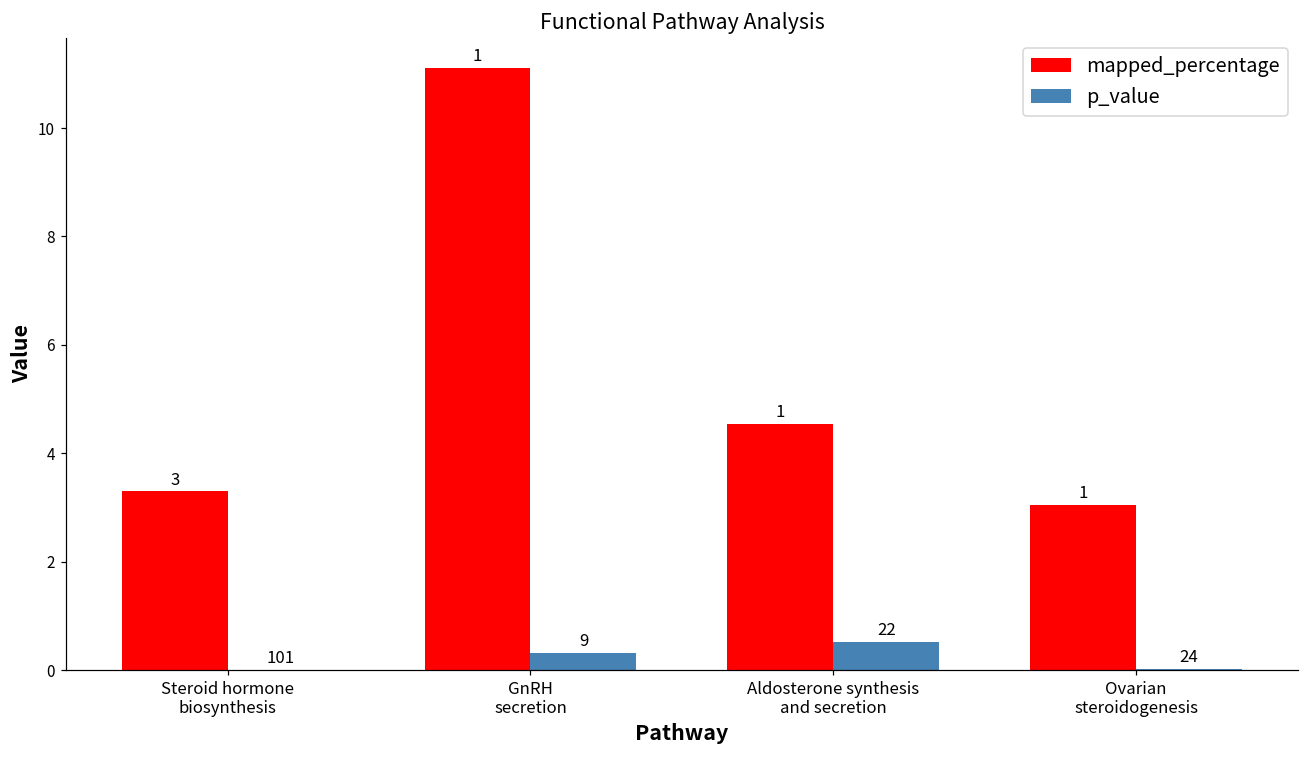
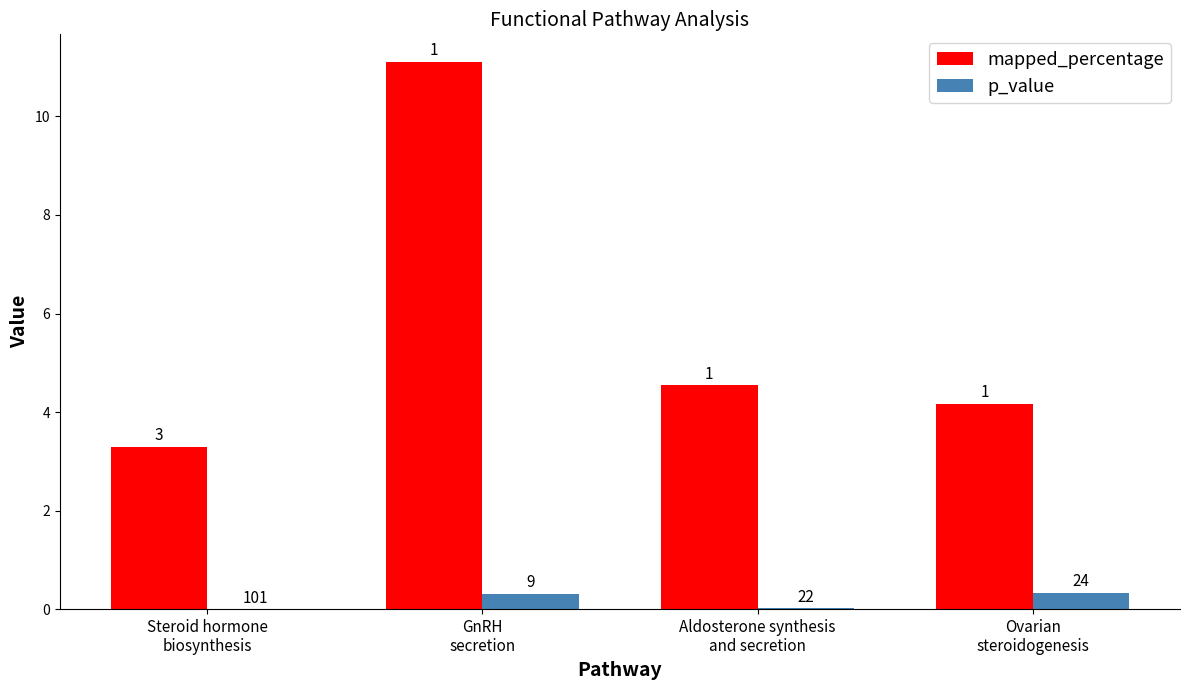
p_value, Aldosterone synthesis and secretion: 0.5 -> 0.0
mapped_percentage, Ovarian steroidogenesis: 3.1 -> 4.2
p_value, Ovarian steroidogenesis: 0.0 -> 0.3
